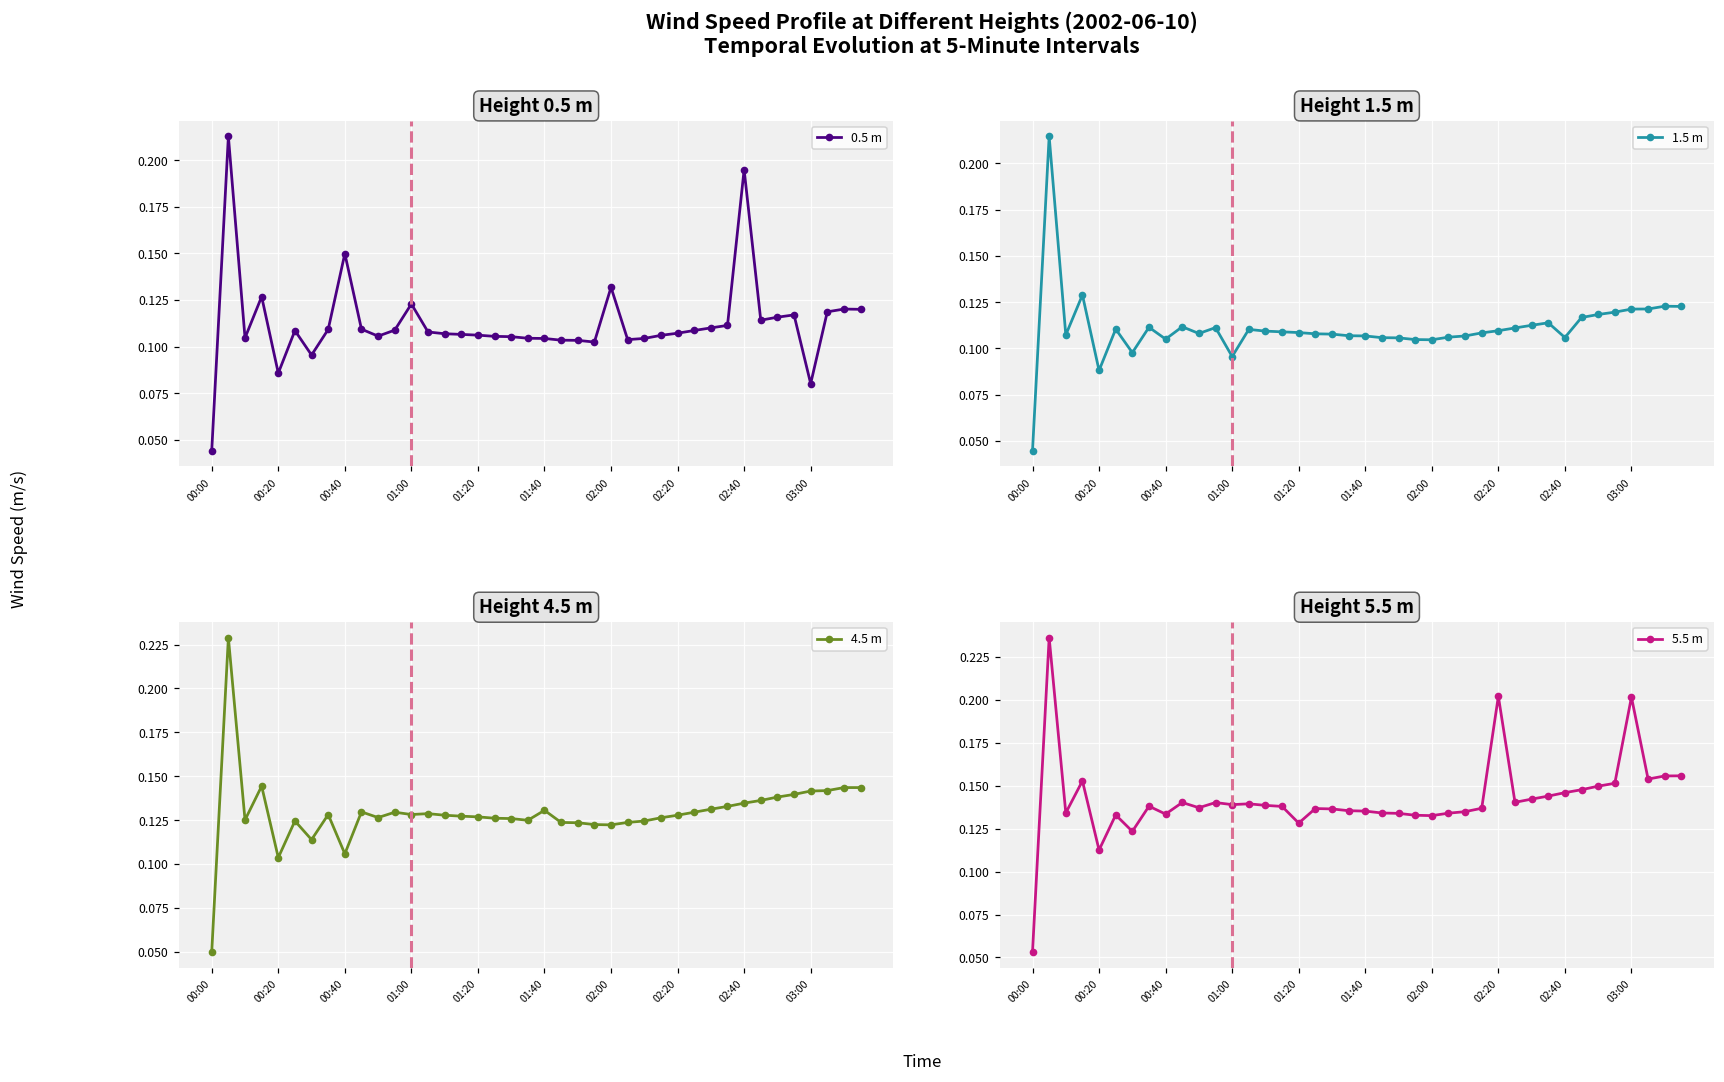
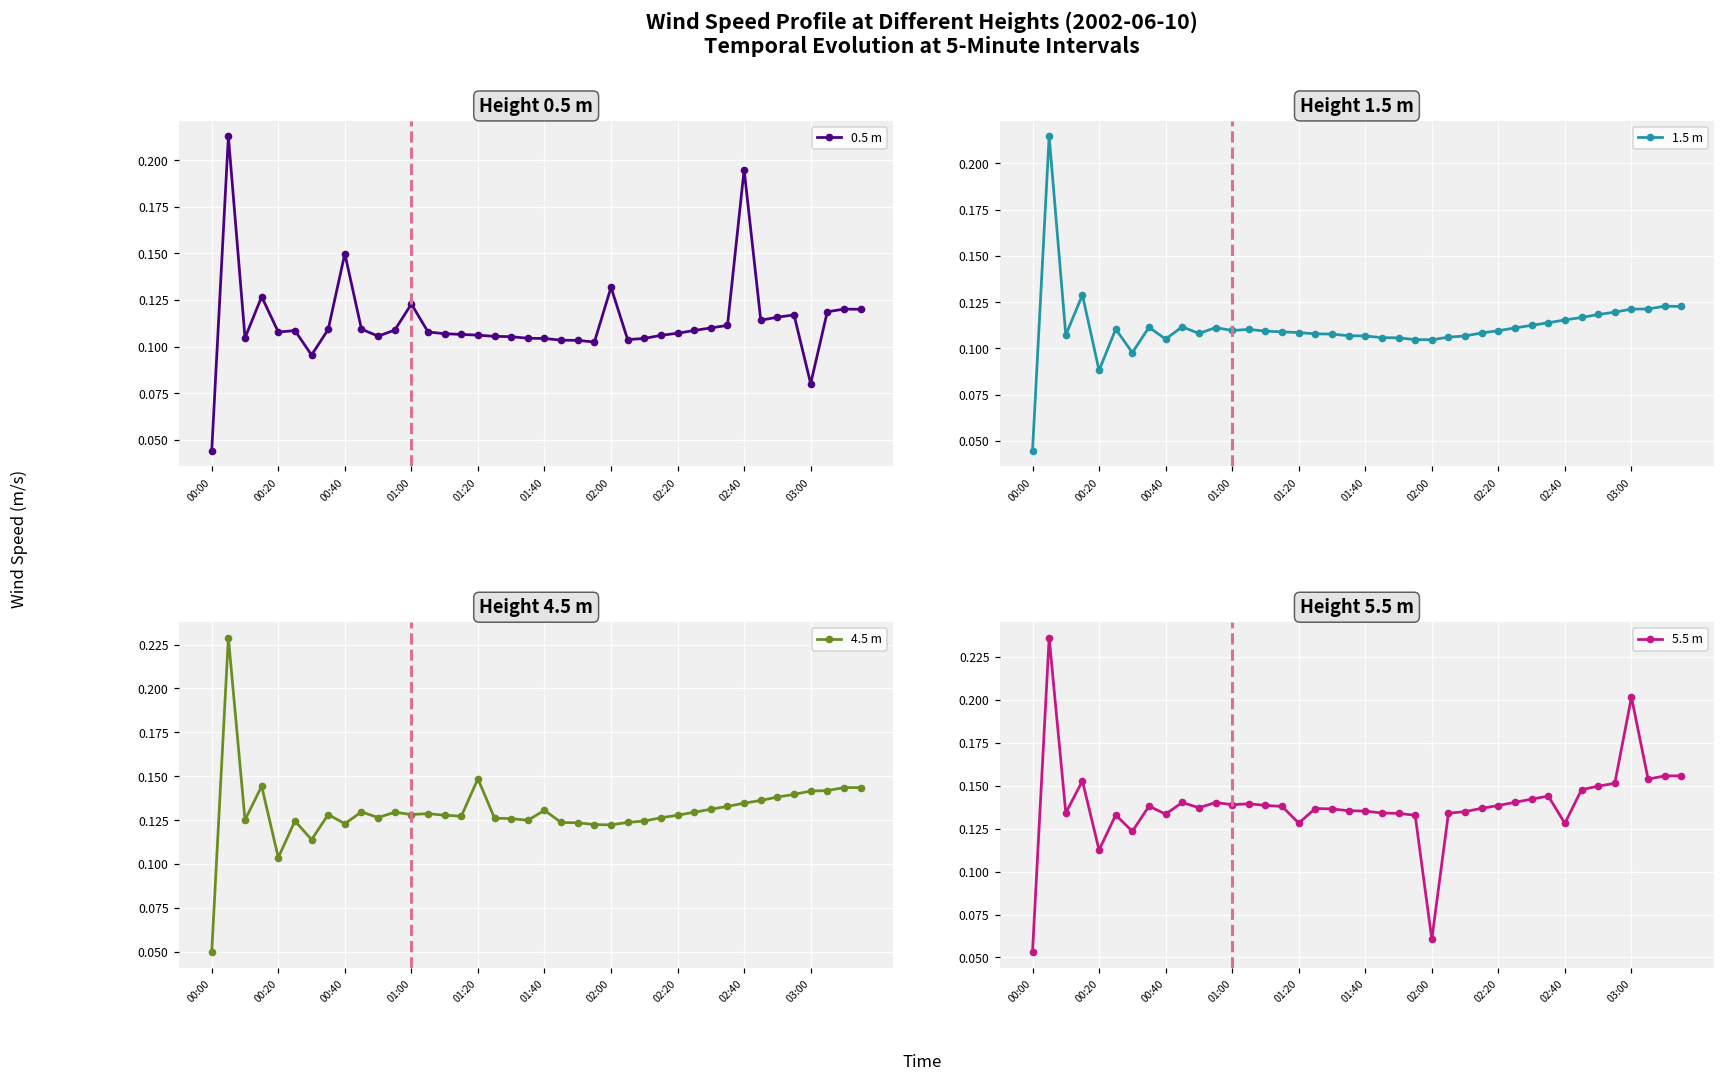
Height 0.5 m, 00:20: 0.086 -> 0.108
Height 1.5 m, 01:00: 0.096 -> 0.110
Height 1.5 m, 02:40: 0.106 -> 0.115
Height 4.5 m, 00:40: 0.106 -> 0.123
Height 4.5 m, 01:20: 0.127 -> 0.149
Height 5.5 m, 02:00: 0.133 -> 0.061
Height 5.5 m, 02:20: 0.202 -> 0.138
Height 5.5 m, 02:40: 0.146 -> 0.128
